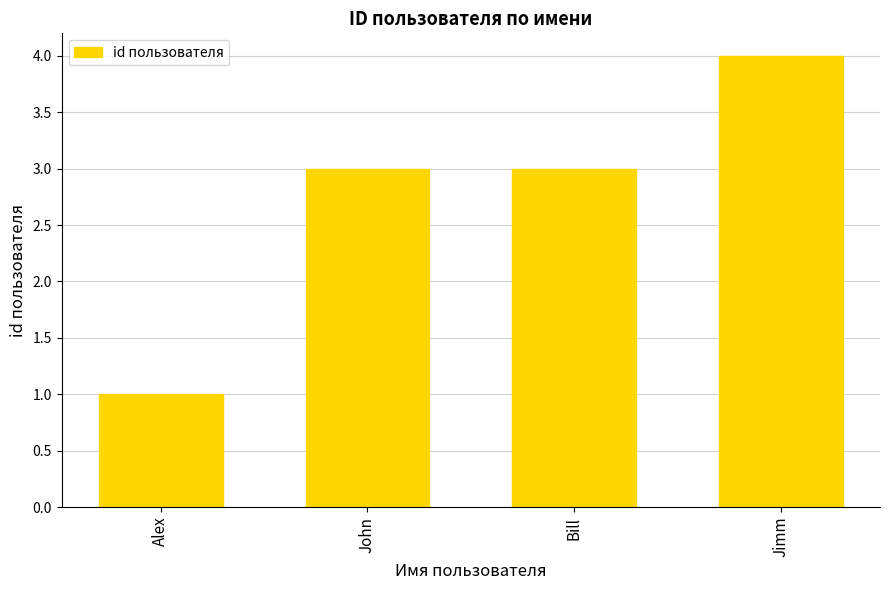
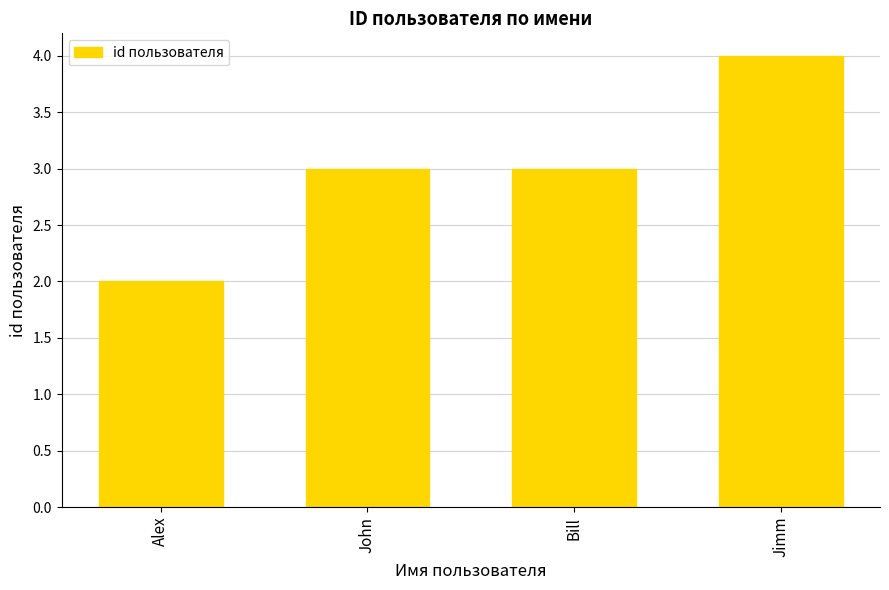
Alex: 1 -> 2
